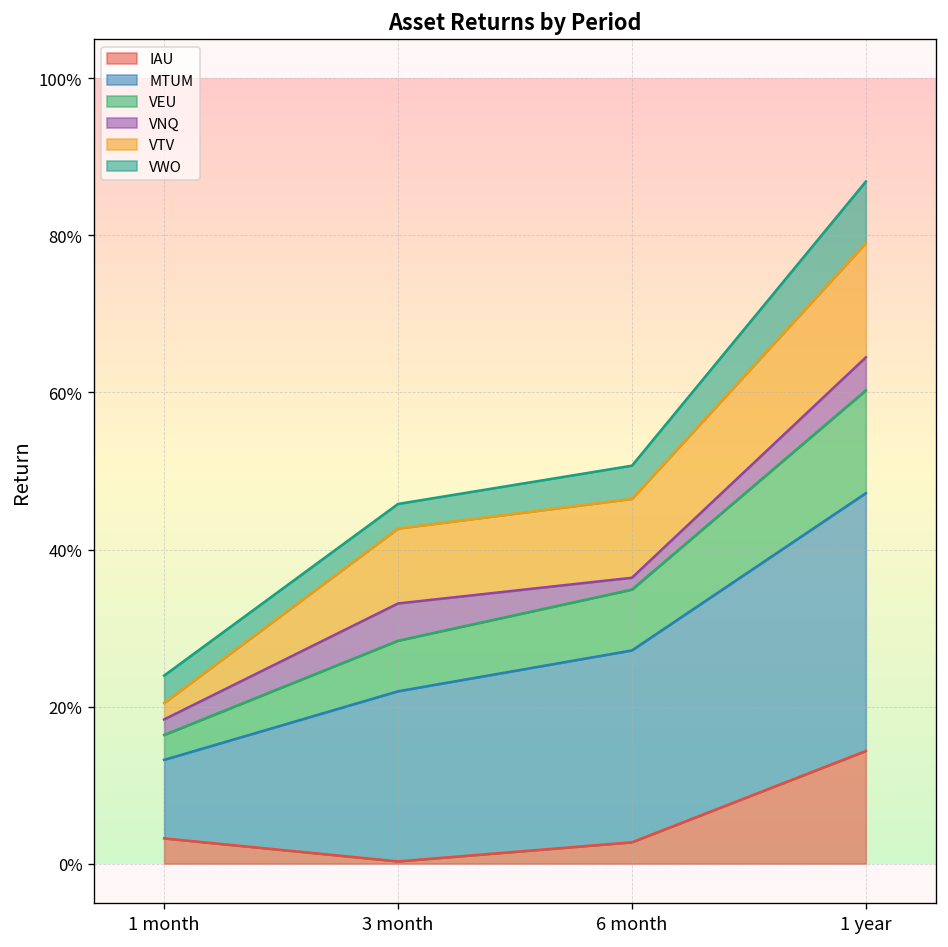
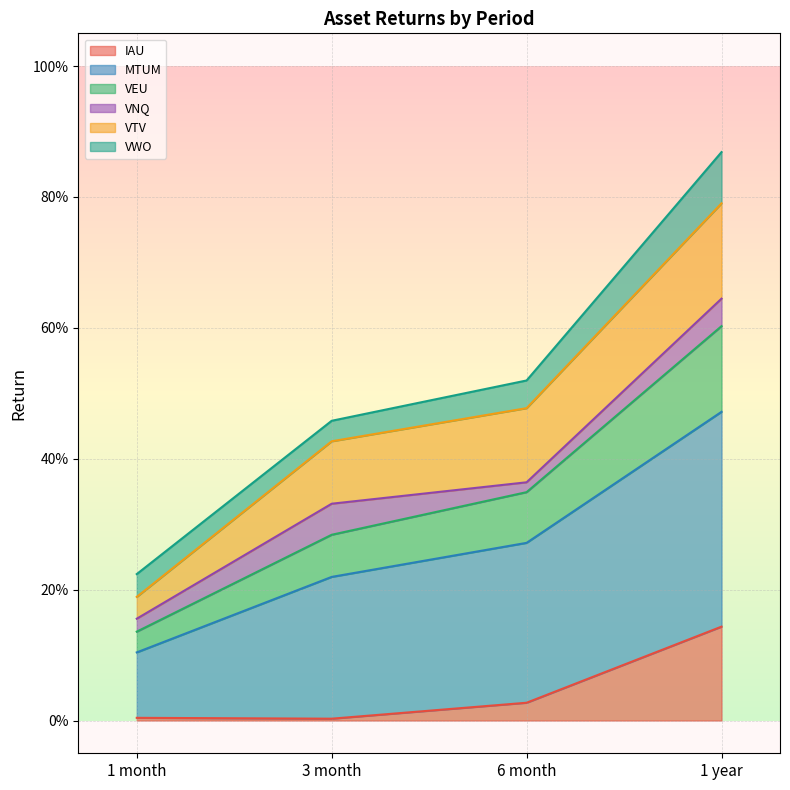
IAU, 1 month: 3% -> 0%
VTV, 1 month: 2% -> 3%
VTV, 6 month: 10% -> 11%
